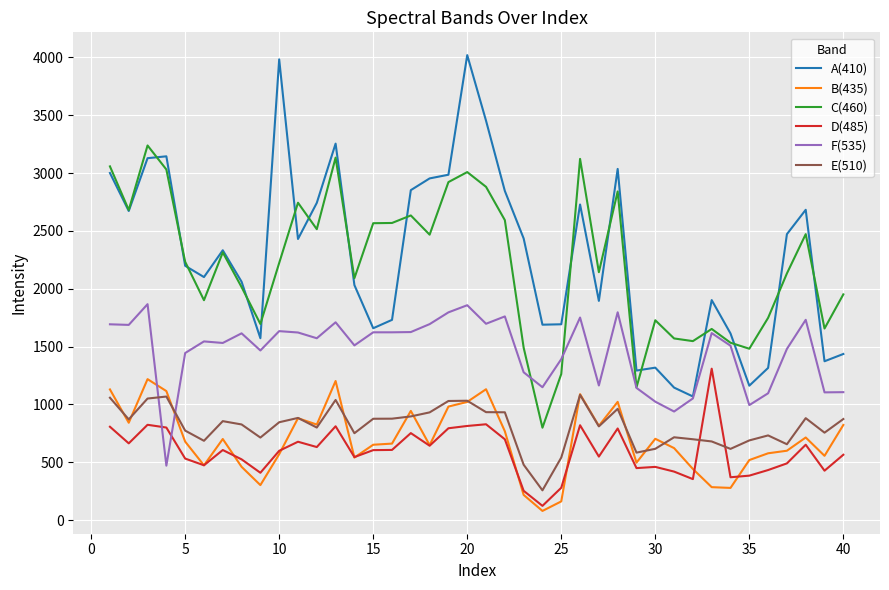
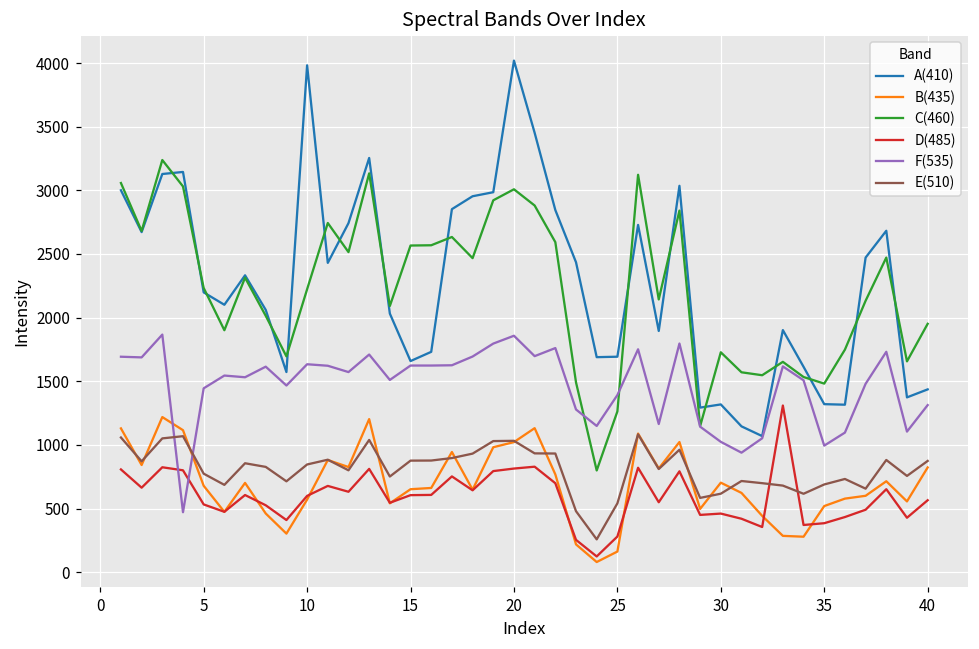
A(410), 35: 1160 -> 1320
F(535), 40: 1110 -> 1310
